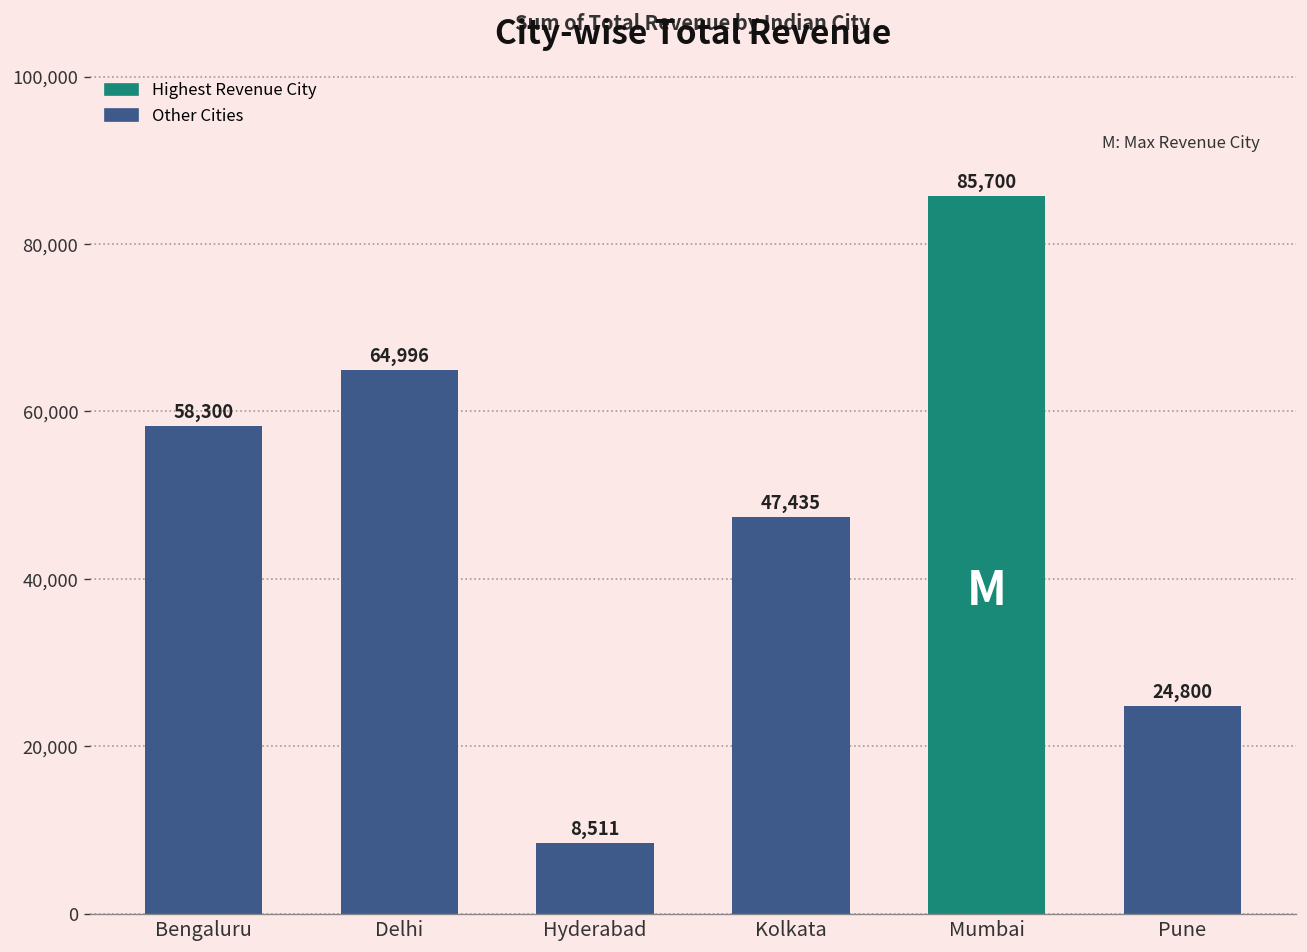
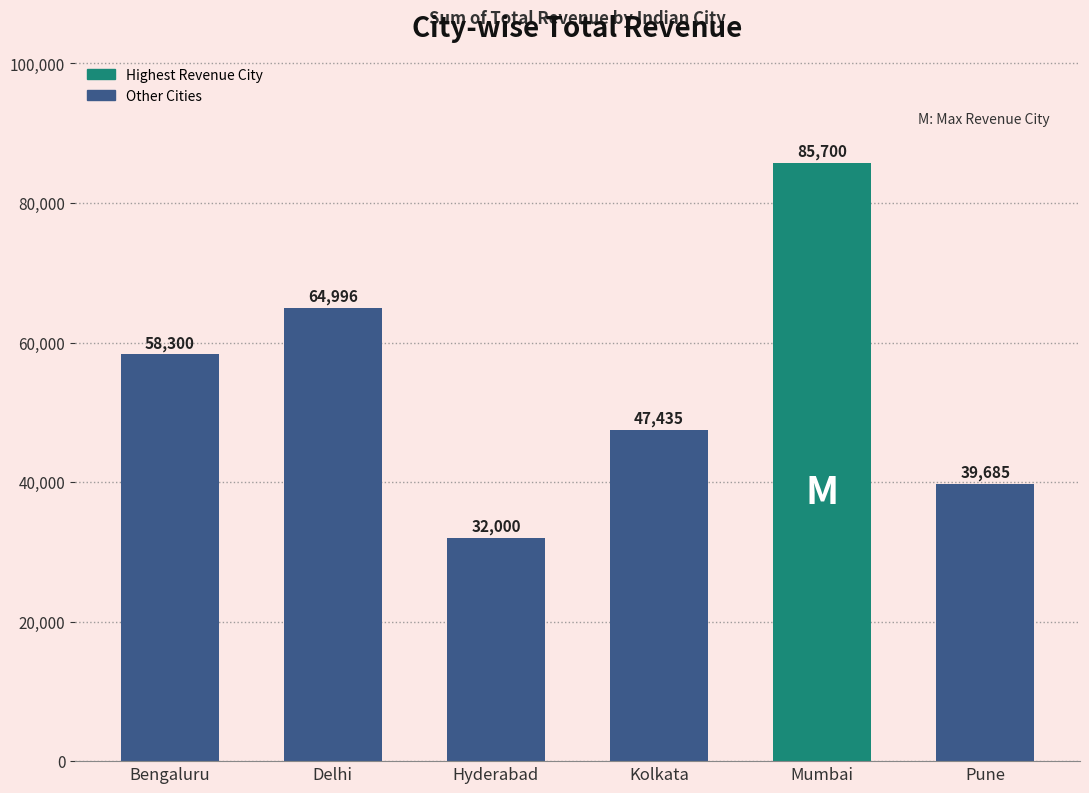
Hyderabad: 8,511 -> 32,000
Pune: 24,800 -> 39,685
